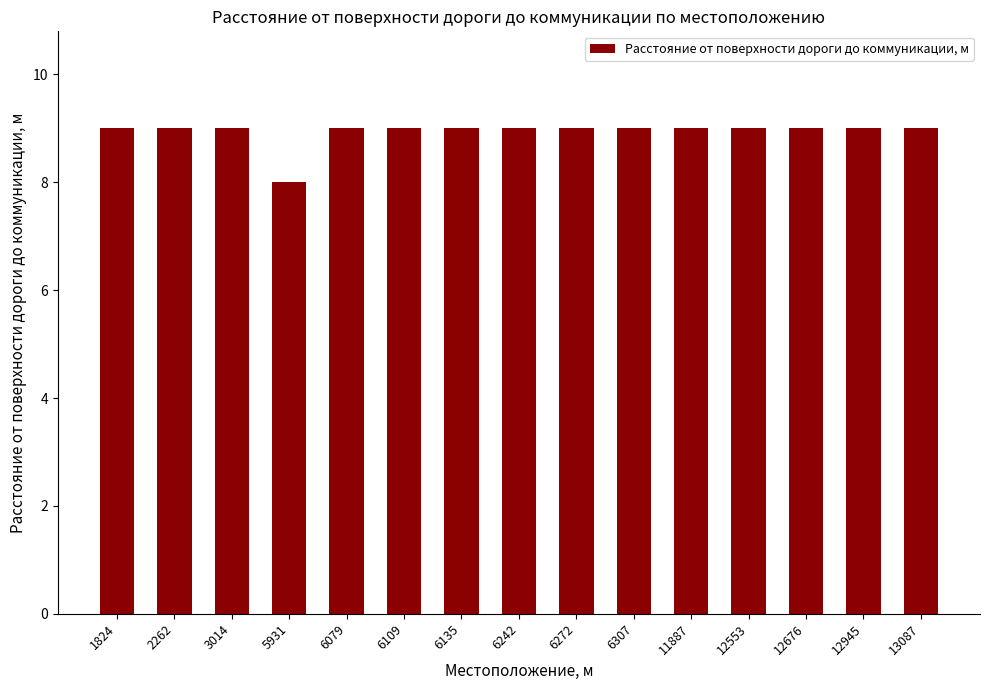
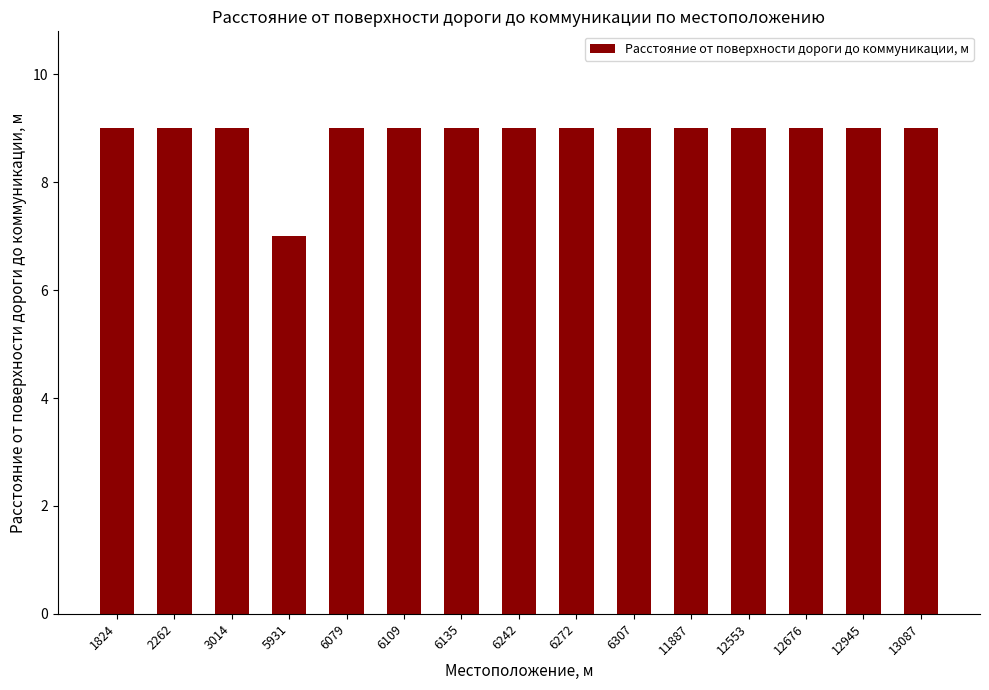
5931: 8 -> 7
